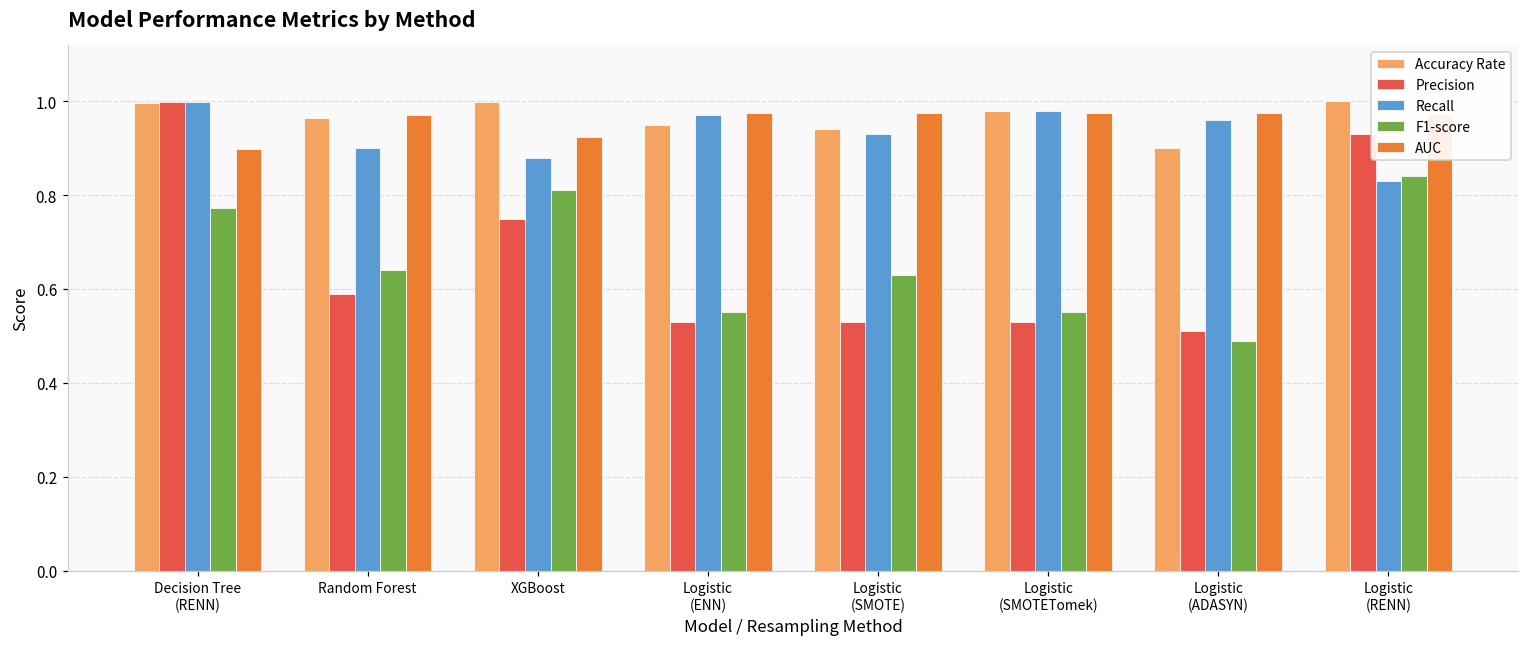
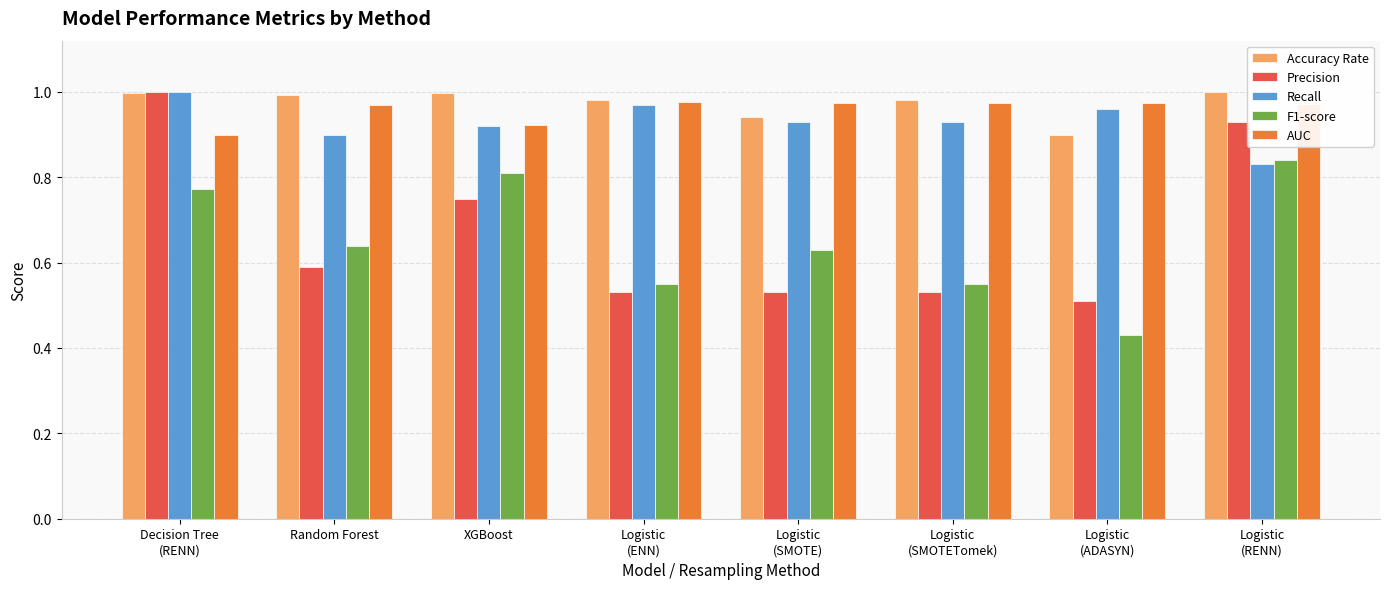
Accuracy Rate, Random Forest: 0.96 -> 0.99
Recall, XGBoost: 0.88 -> 0.92
Accuracy Rate, Logistic (ENN): 0.95 -> 0.98
Recall, Logistic (SMOTETomek): 0.98 -> 0.93
F1-score, Logistic (ADASYN): 0.49 -> 0.43
